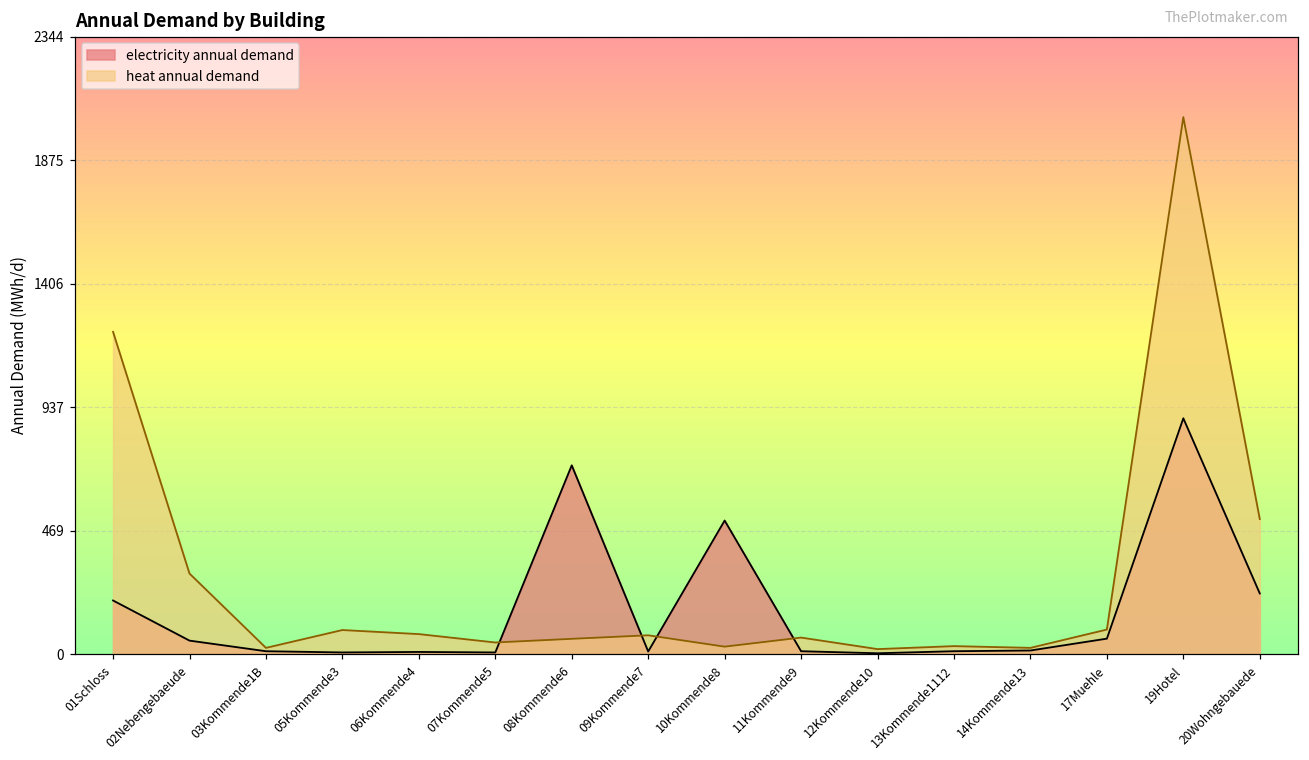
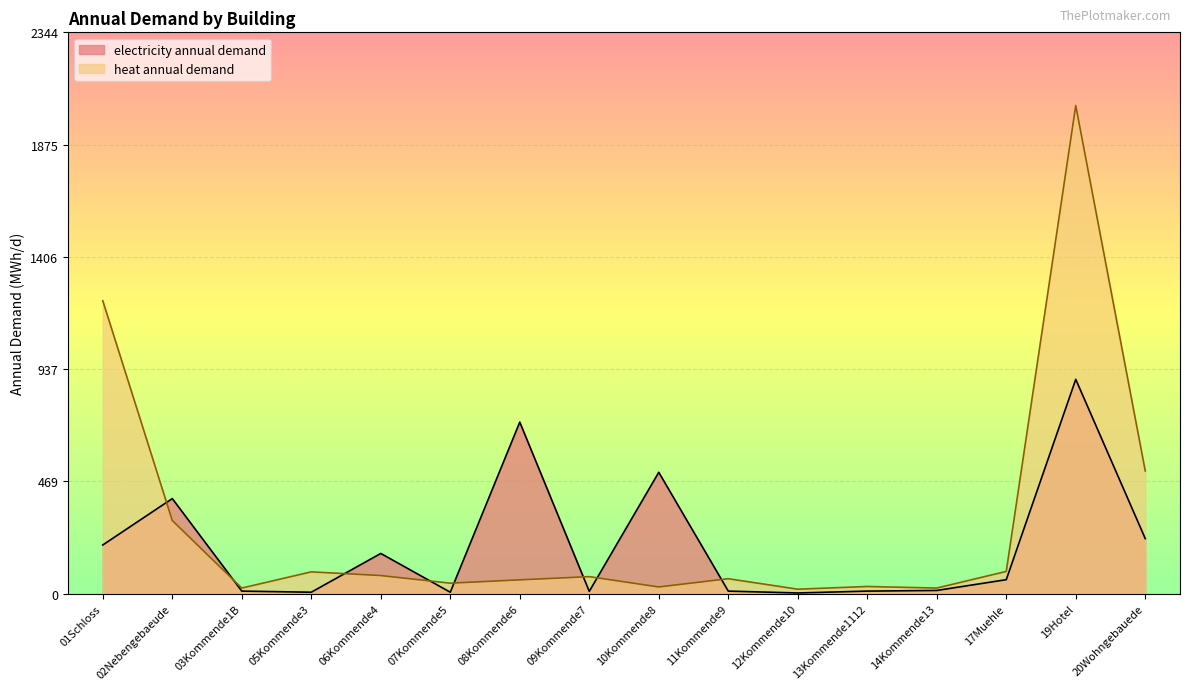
electricity annual demand, 02Nebengebaeude: 50 -> 400
electricity annual demand, 06Kommende4: 10 -> 170
